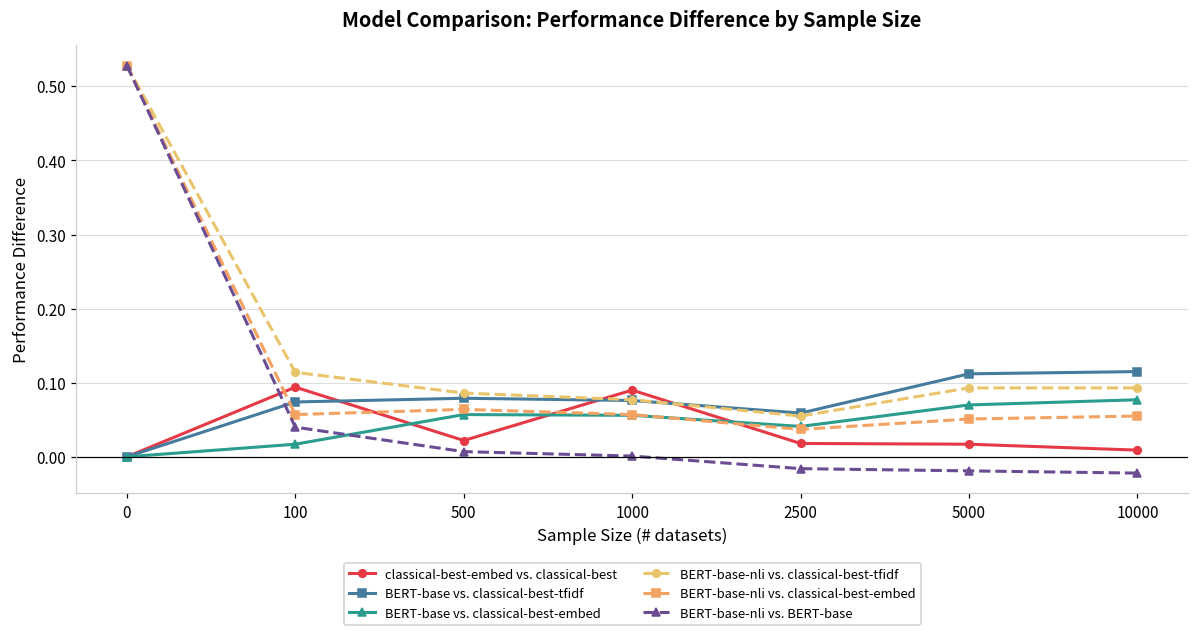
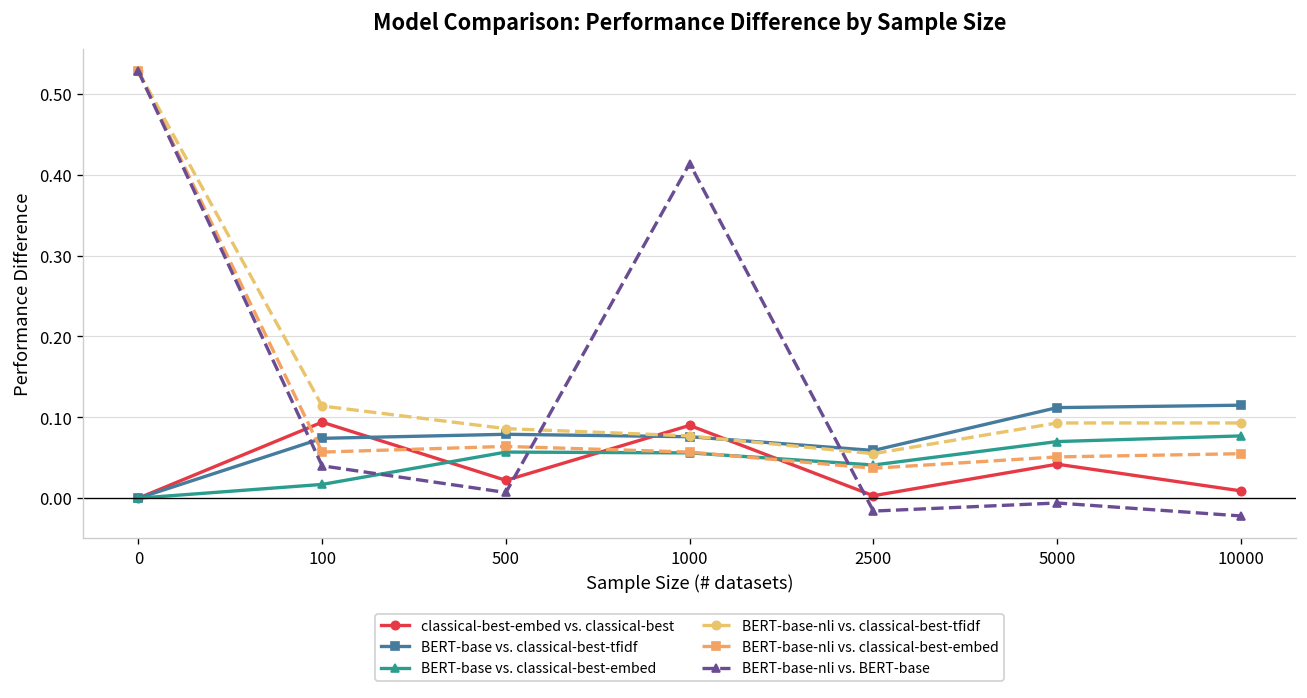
BERT-base-nli vs. BERT-base, 1000: 0.00 -> 0.41
classical-best-embed vs. classical-best, 2500: 0.02 -> 0.00
classical-best-embed vs. classical-best, 5000: 0.02 -> 0.04
BERT-base-nli vs. BERT-base, 5000: -0.02 -> -0.01
